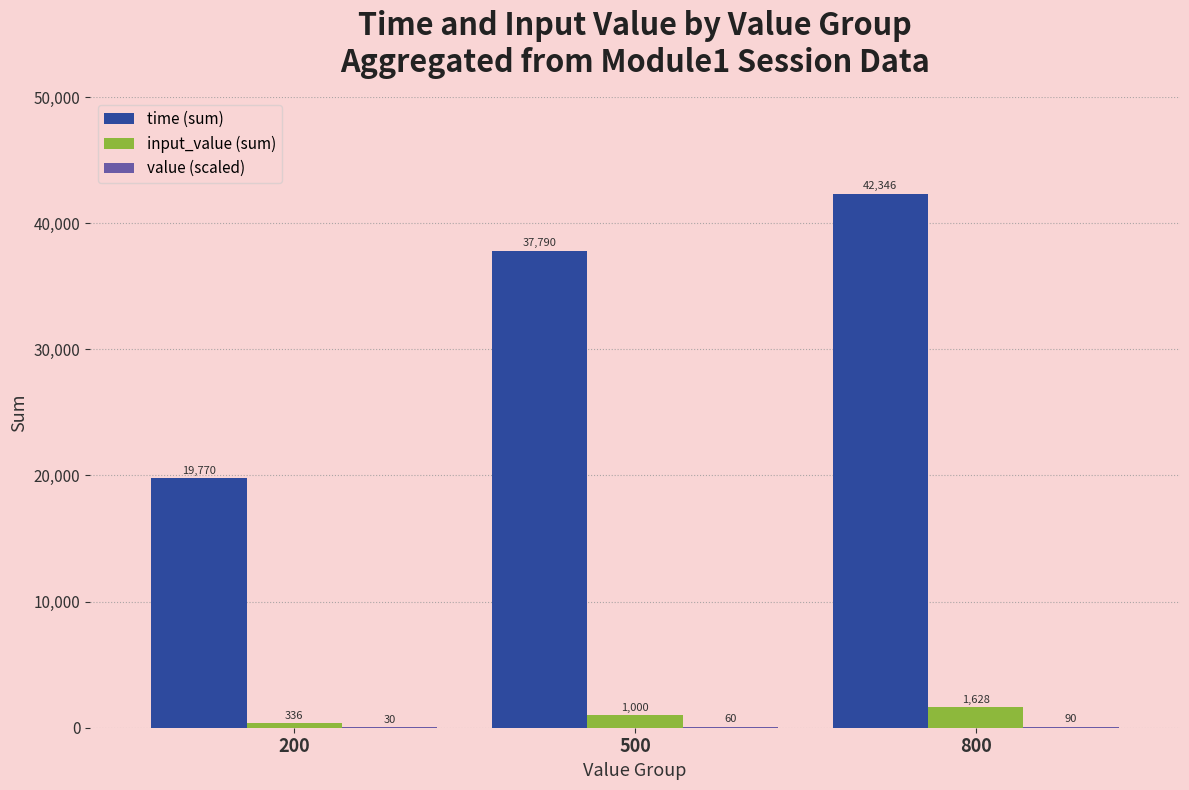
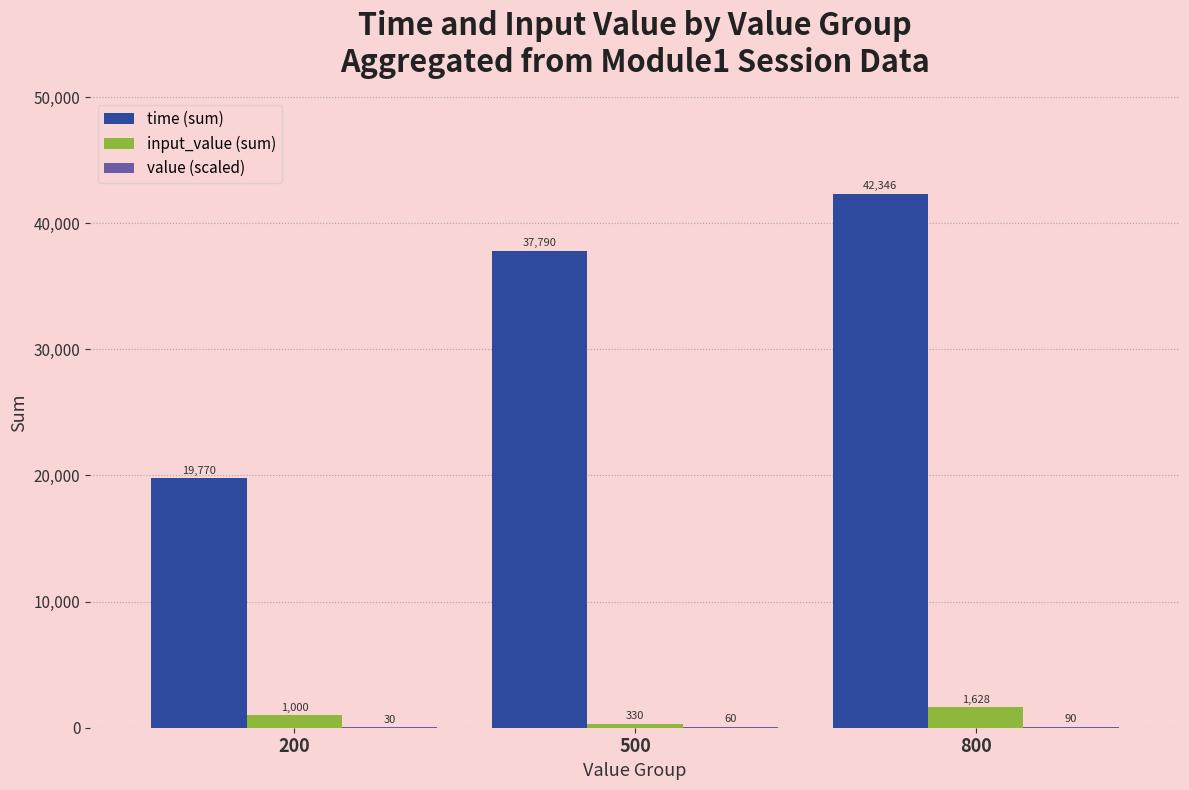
input_value (sum), 200: 336 -> 1,000
input_value (sum), 500: 1,000 -> 330
